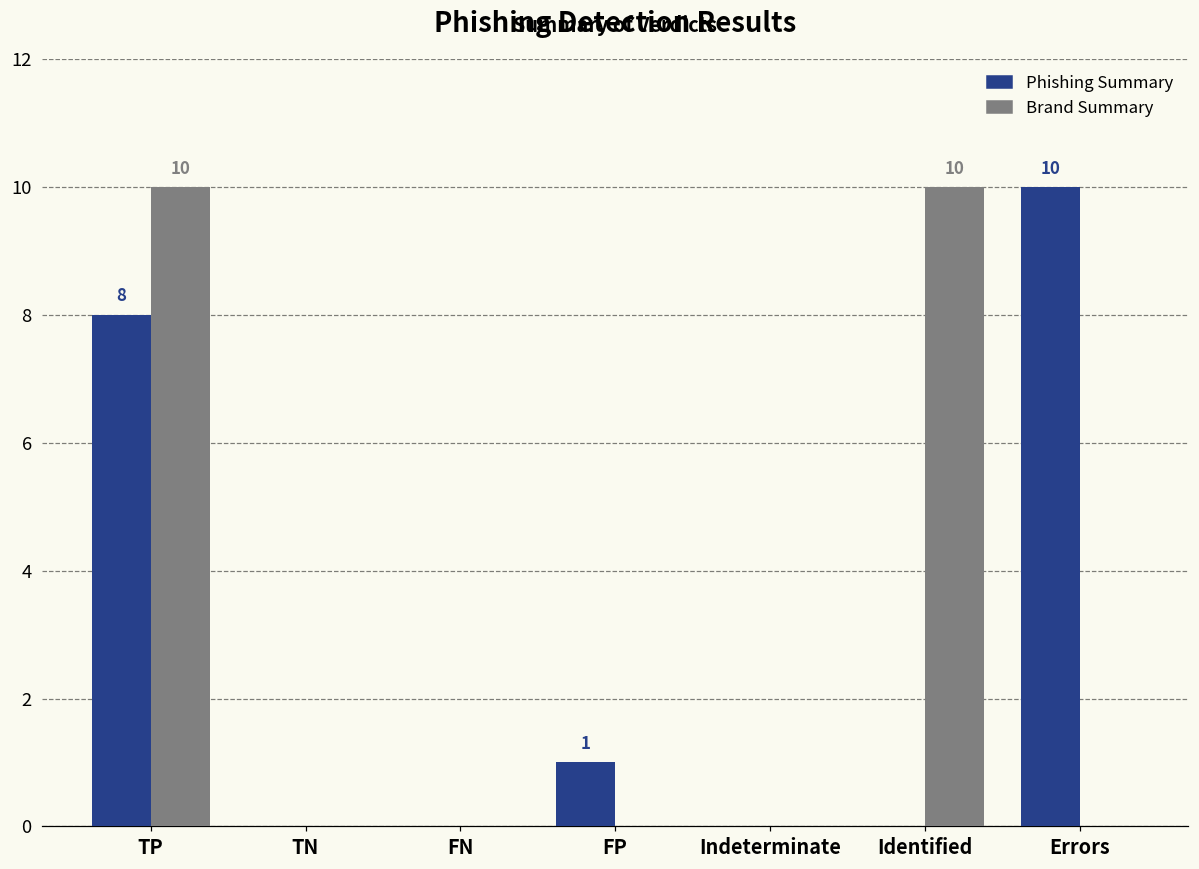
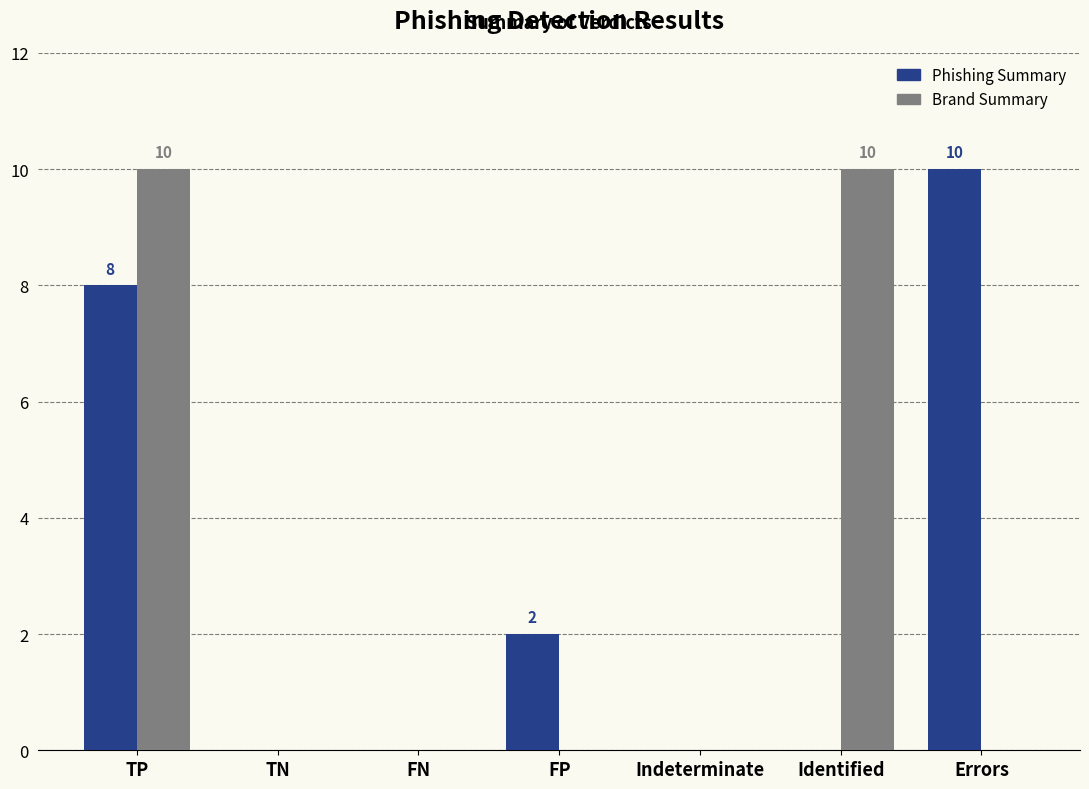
Phishing Summary, FP: 1 -> 2
